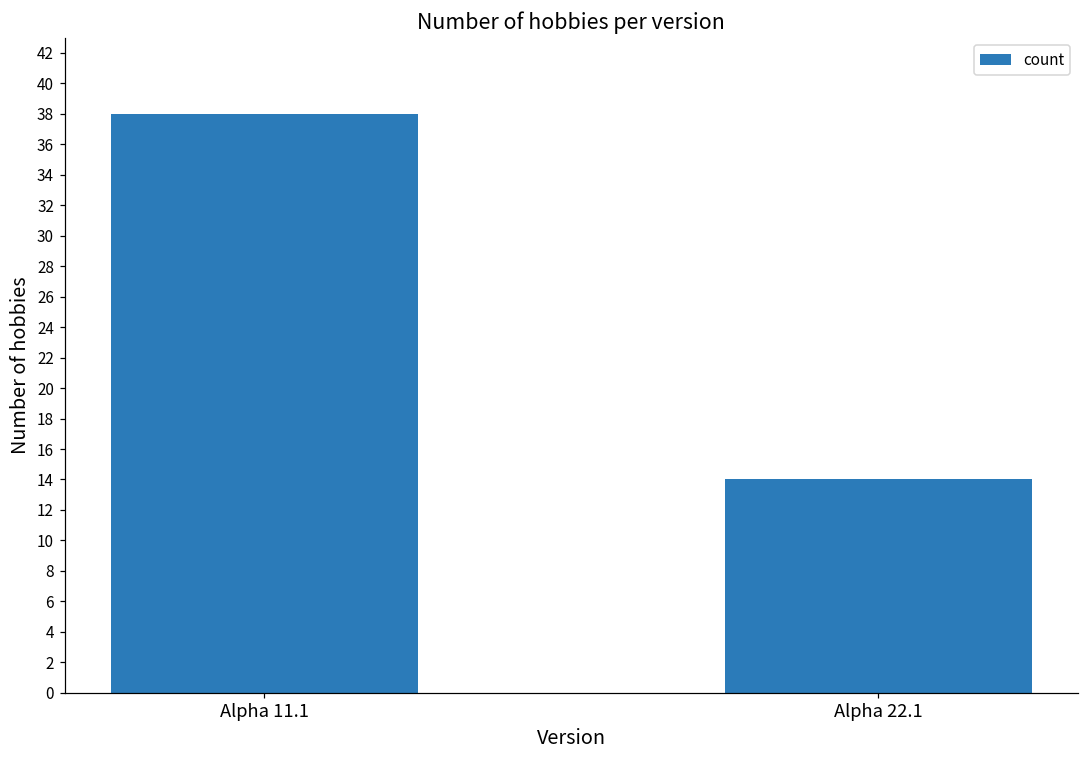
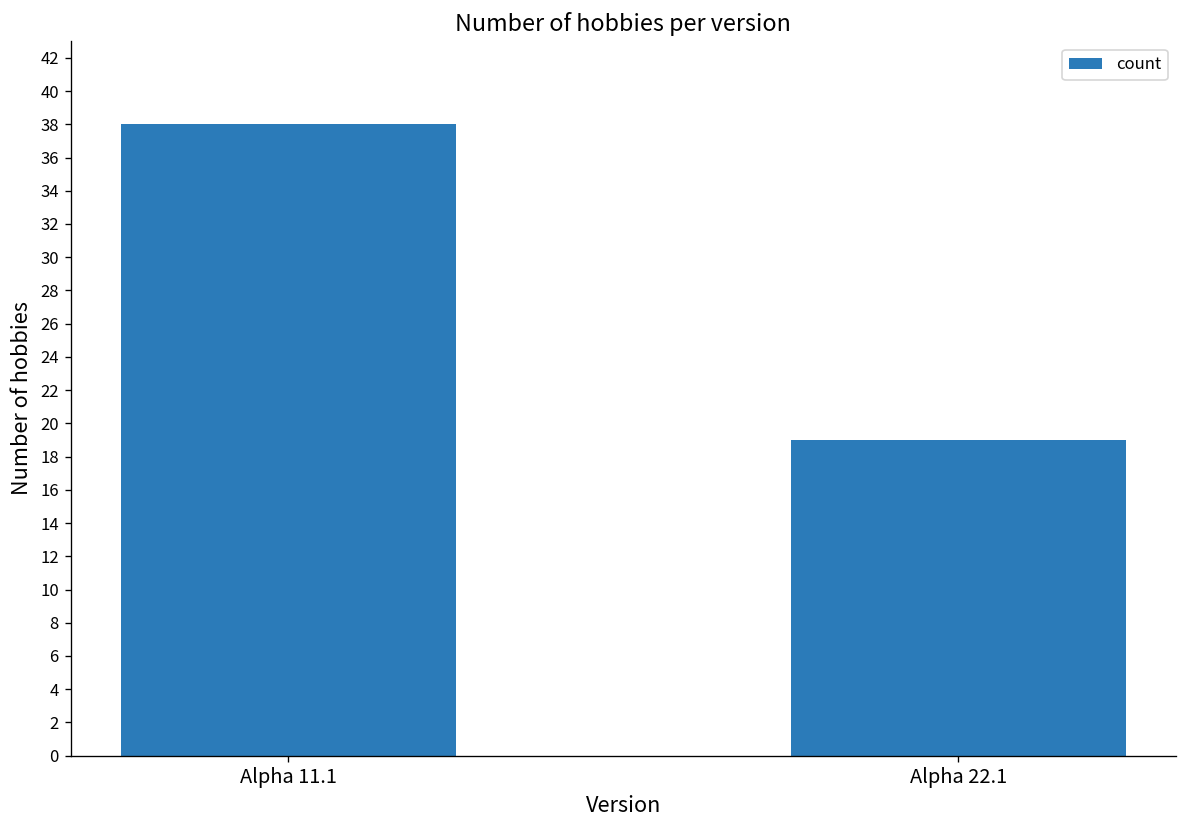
Alpha 22.1: 14 -> 19
